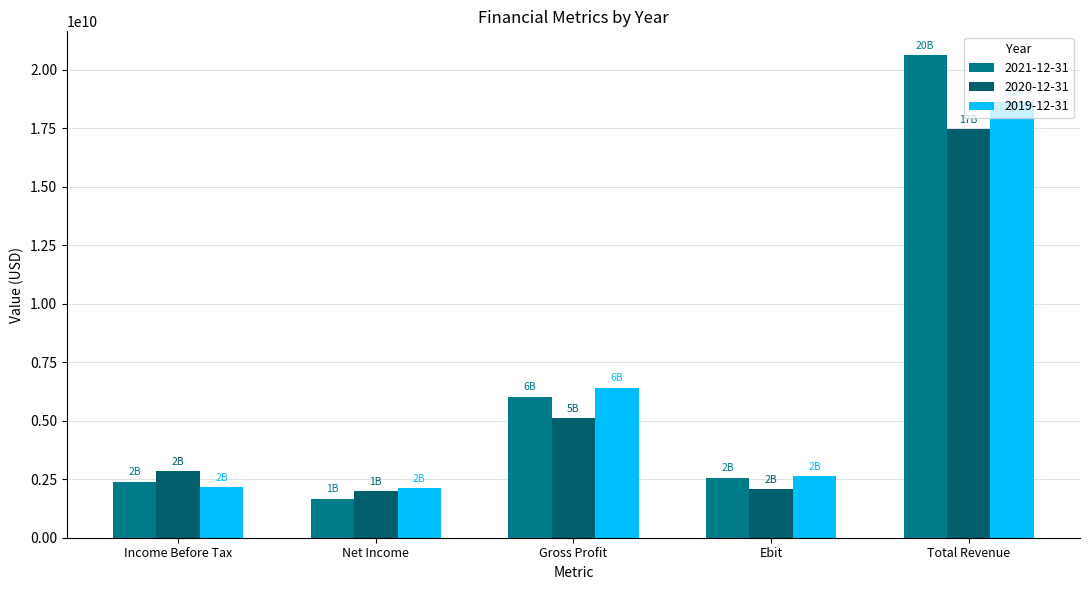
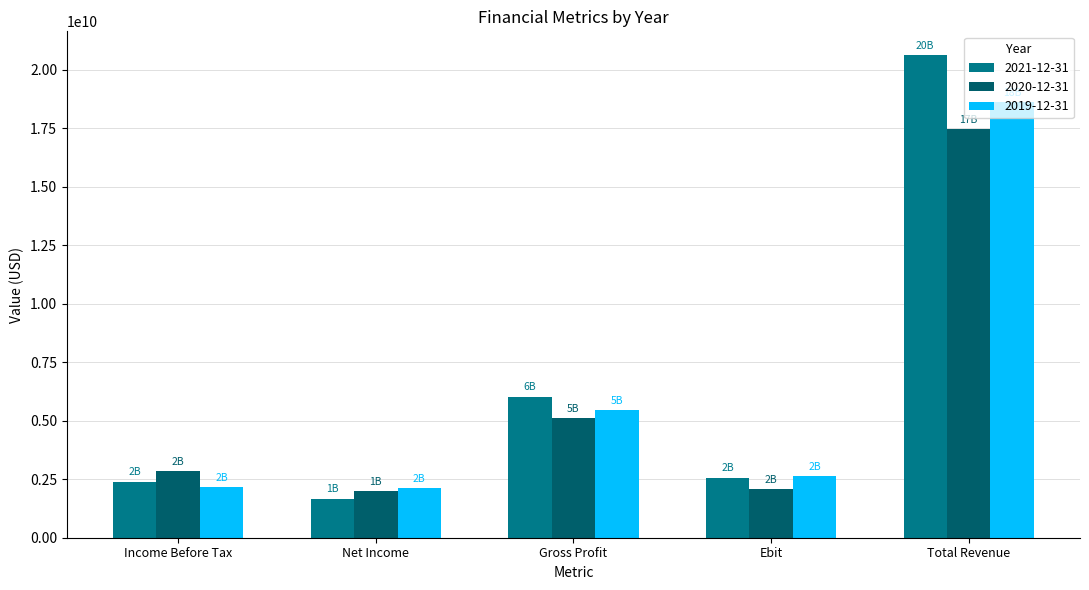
2019-12-31, Gross Profit: 6B -> 5B
